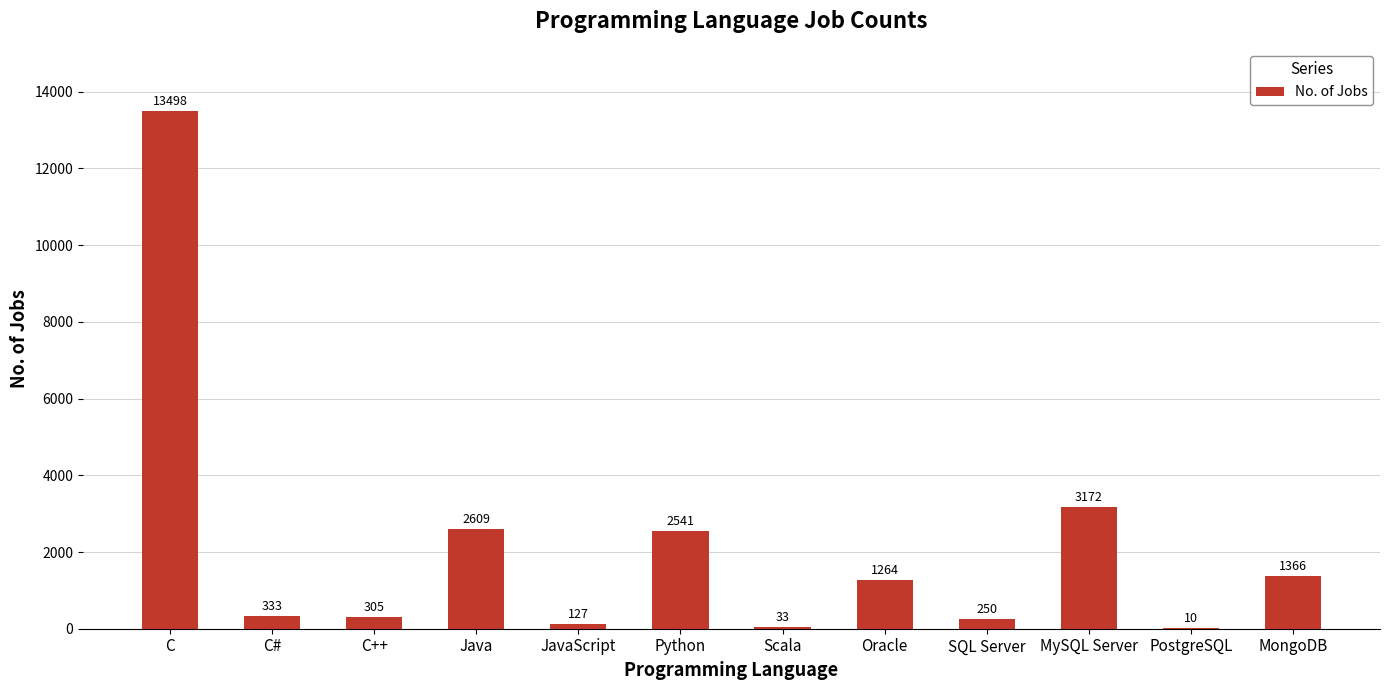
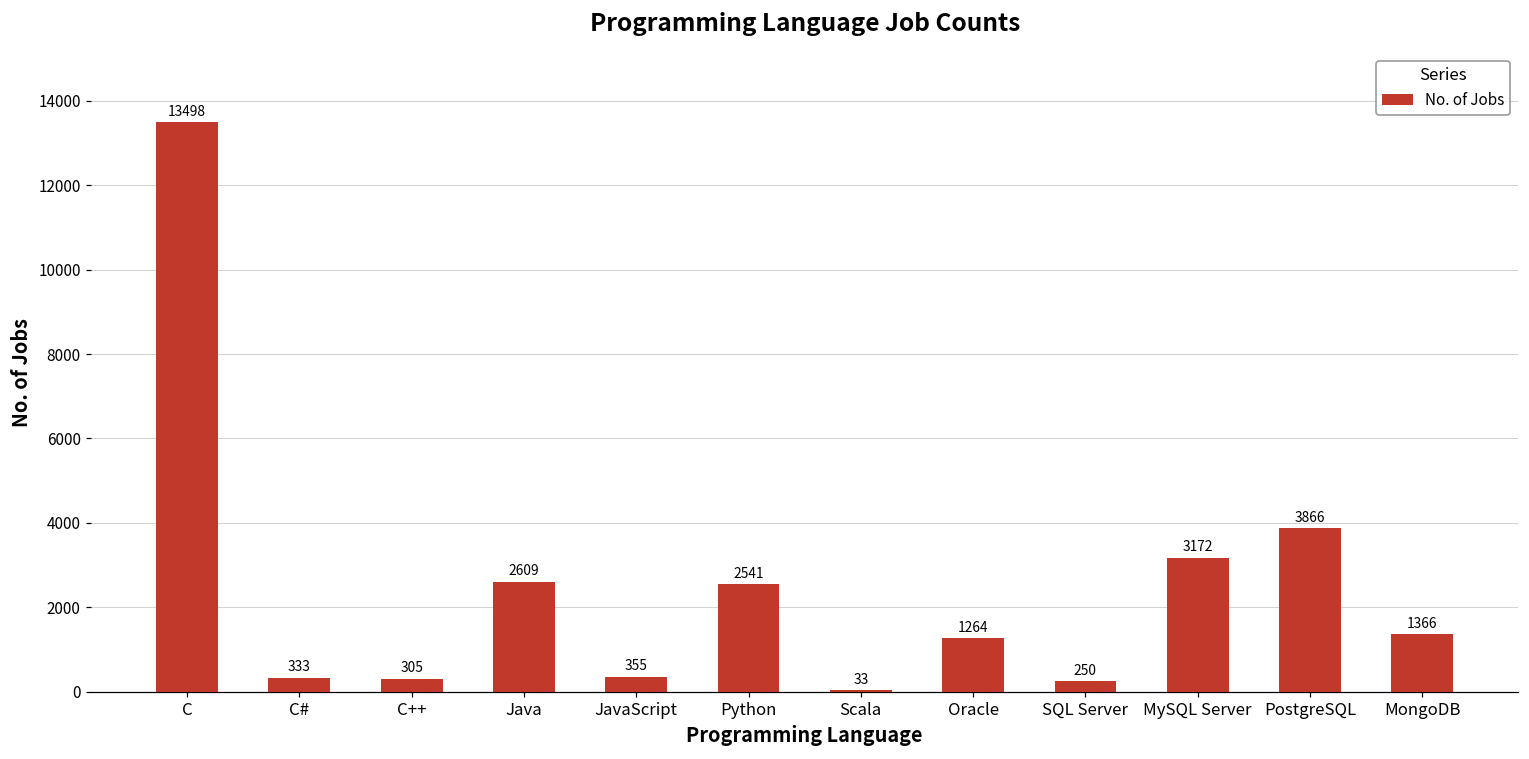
JavaScript: 127 -> 355
PostgreSQL: 10 -> 3866
